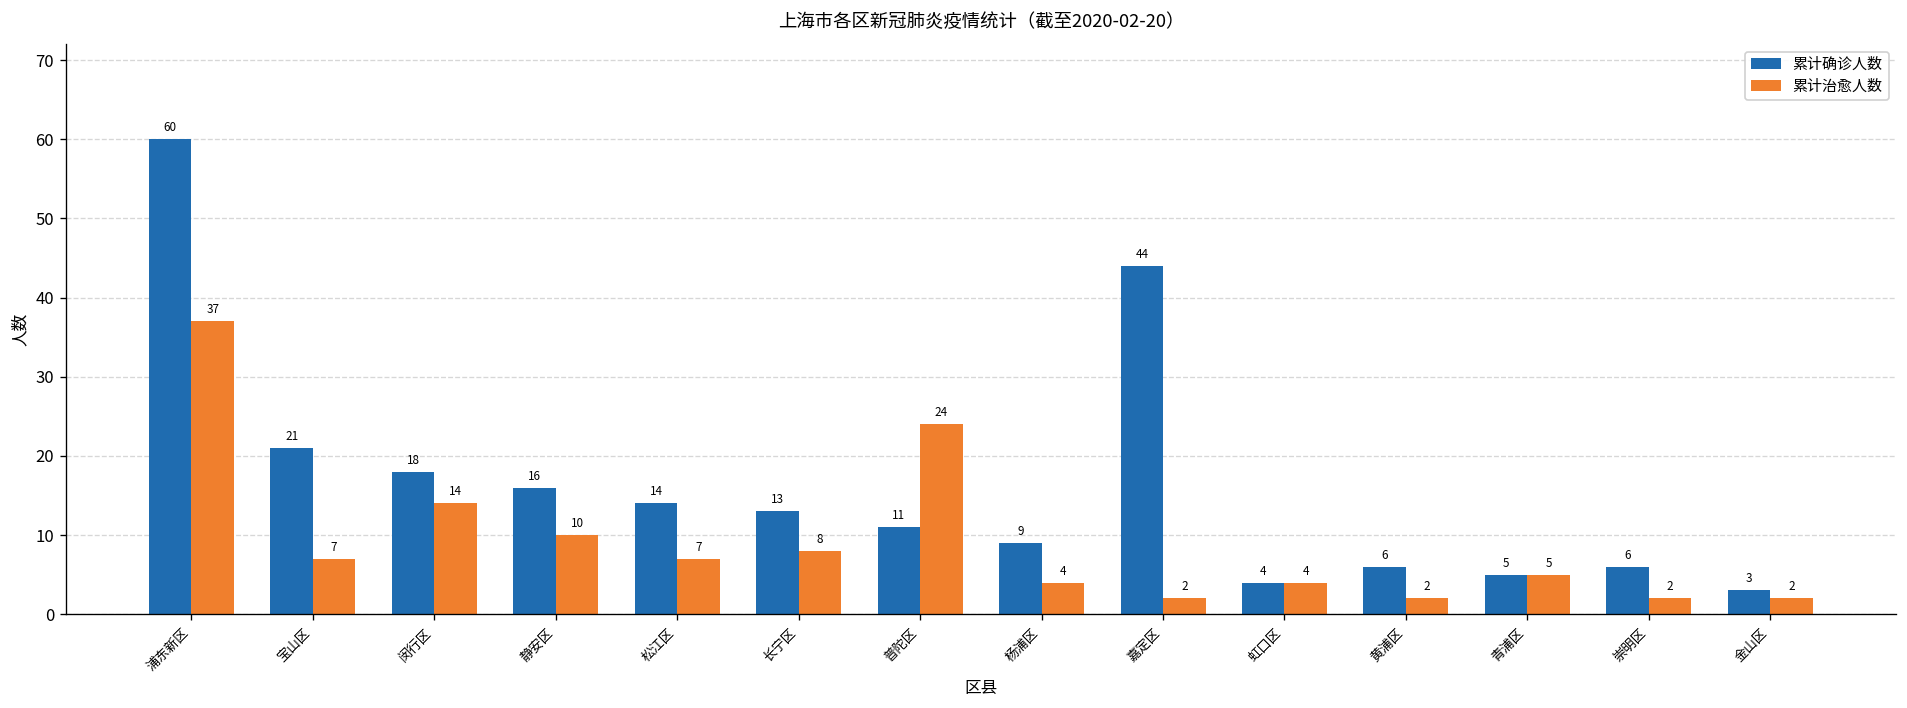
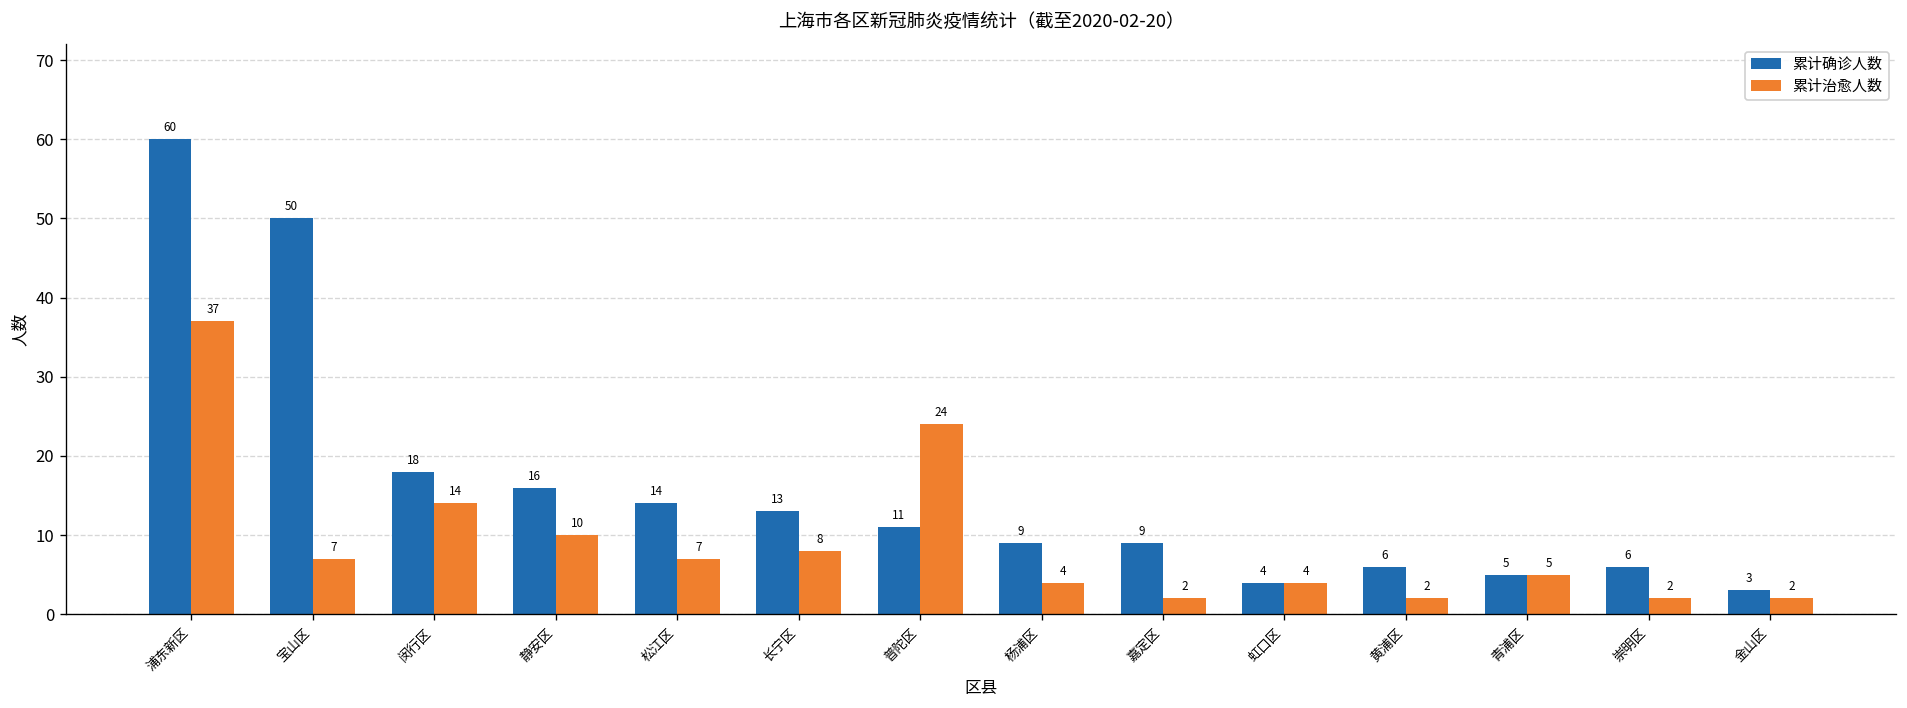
累计确诊人数, 宝山区: 21 -> 50
累计确诊人数, 嘉定区: 44 -> 9
